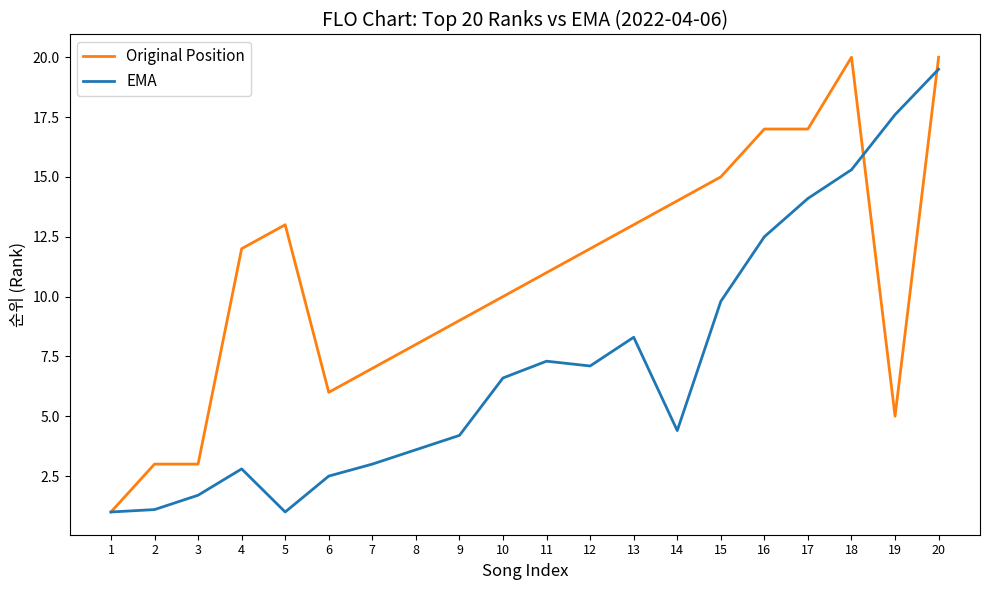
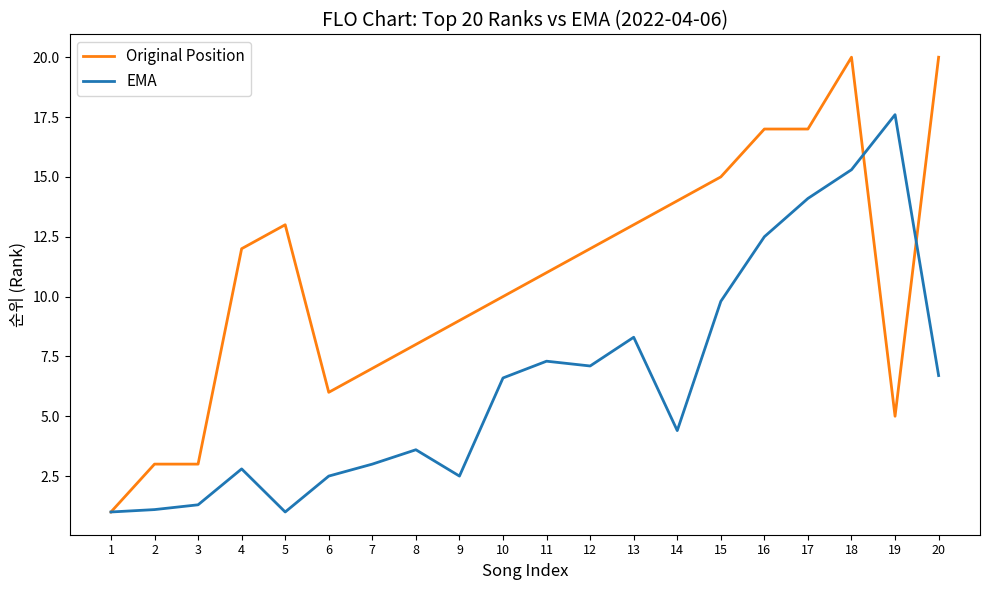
EMA, 3: 1.7 -> 1.3
EMA, 9: 4.2 -> 2.5
EMA, 20: 19.5 -> 6.7
